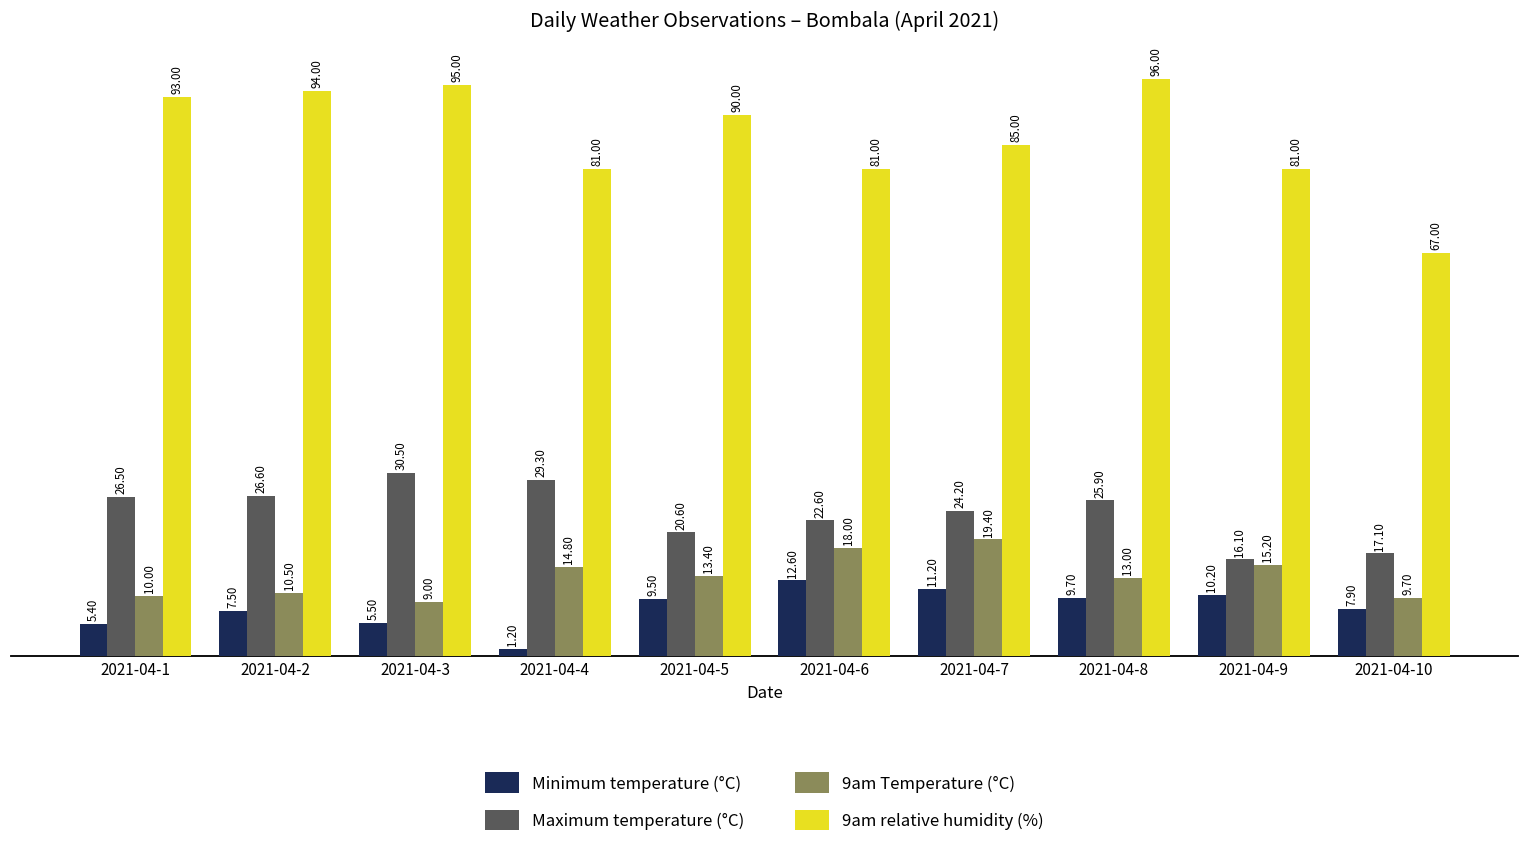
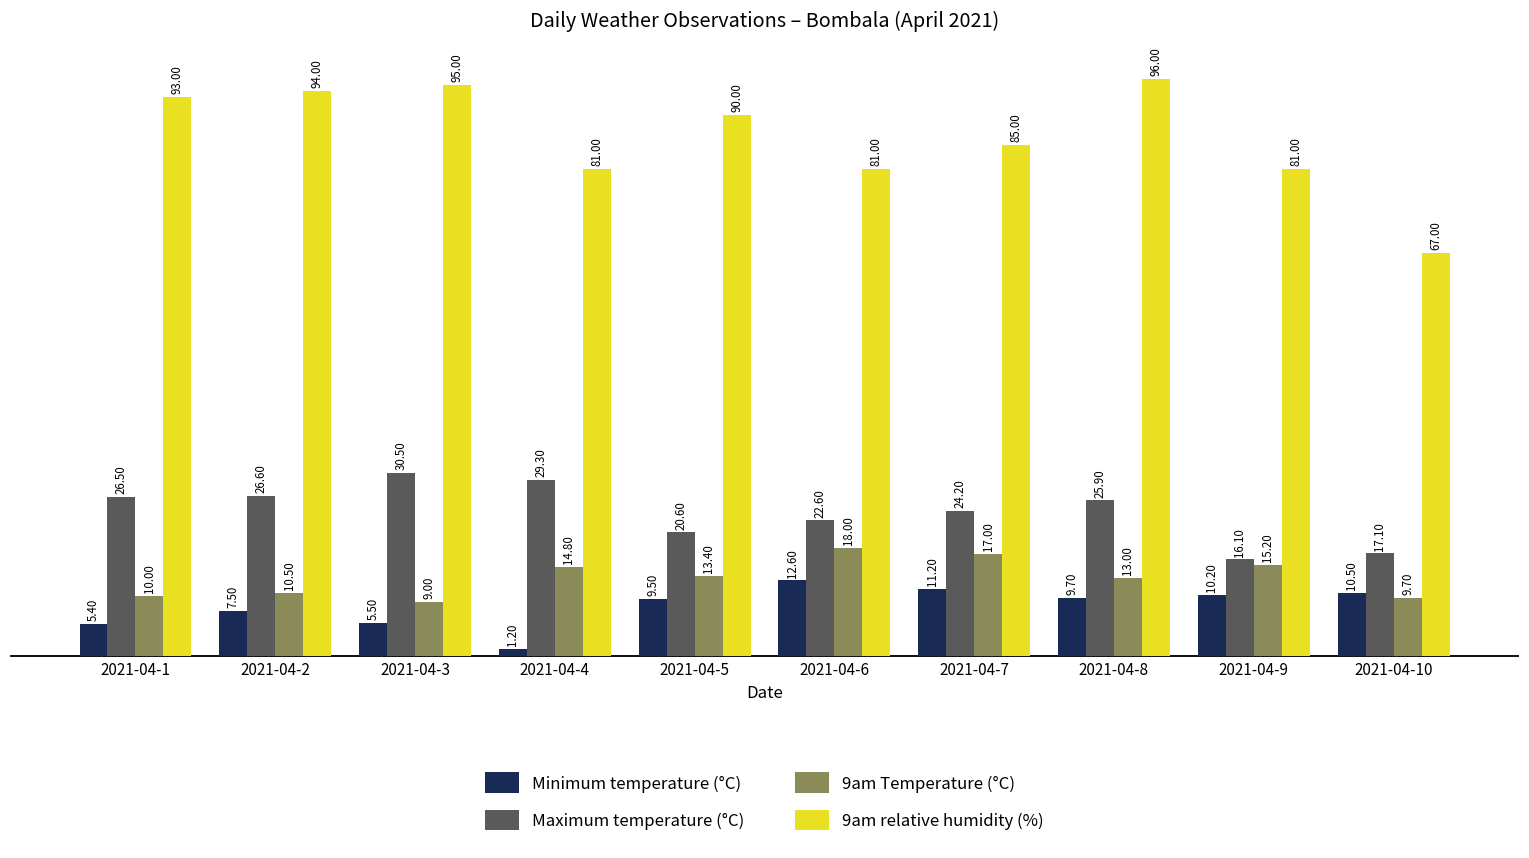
9am Temperature (°C), 2021-04-7: 19.40 -> 17.00
Minimum temperature (°C), 2021-04-10: 7.90 -> 10.50
